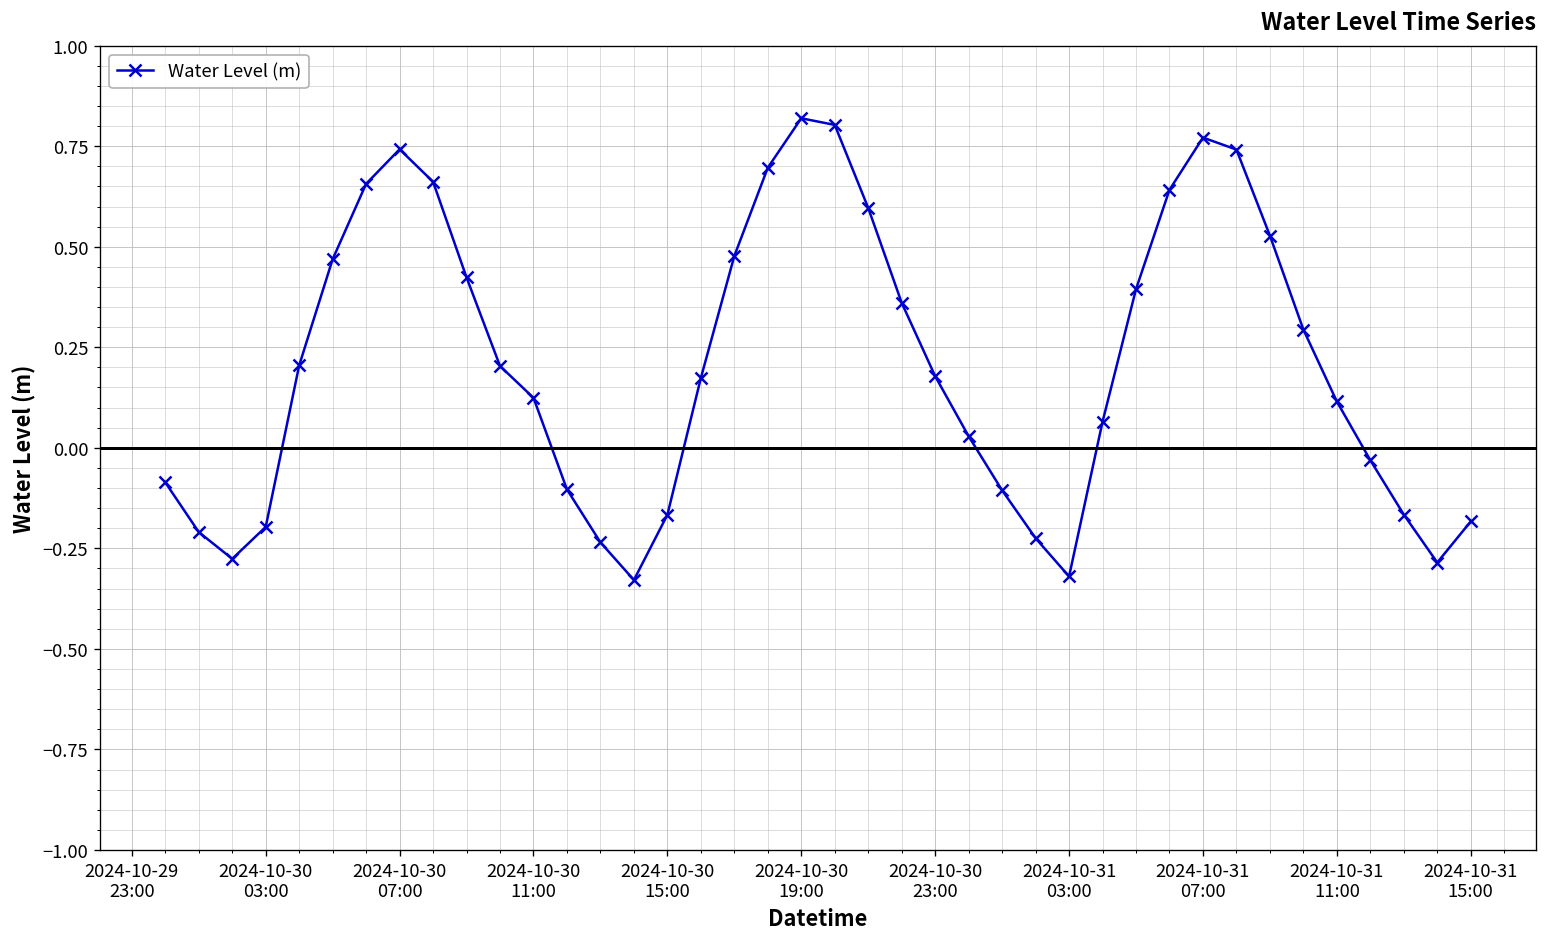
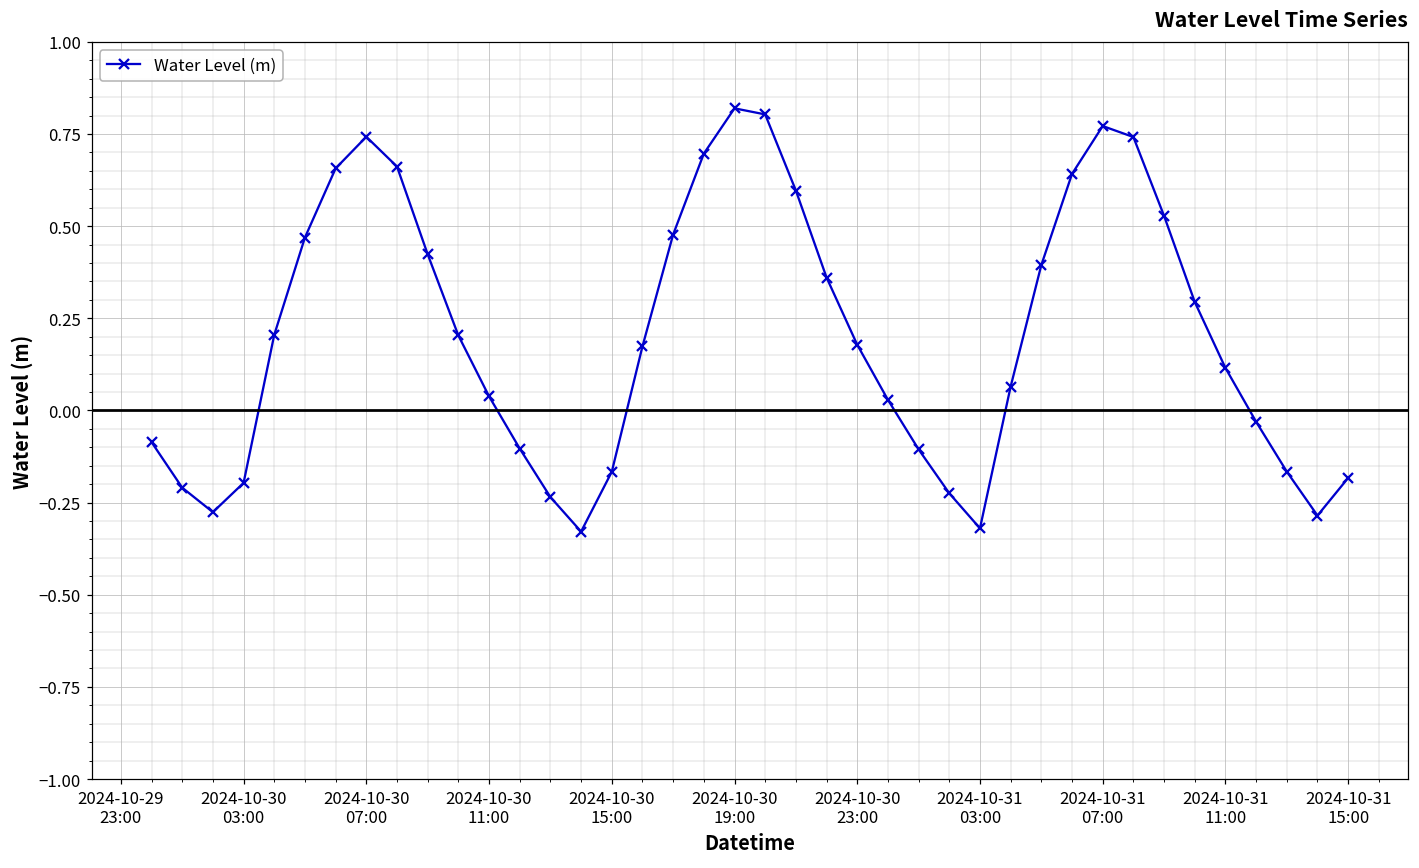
2024-10-30 11:00: 0.12 -> 0.04
